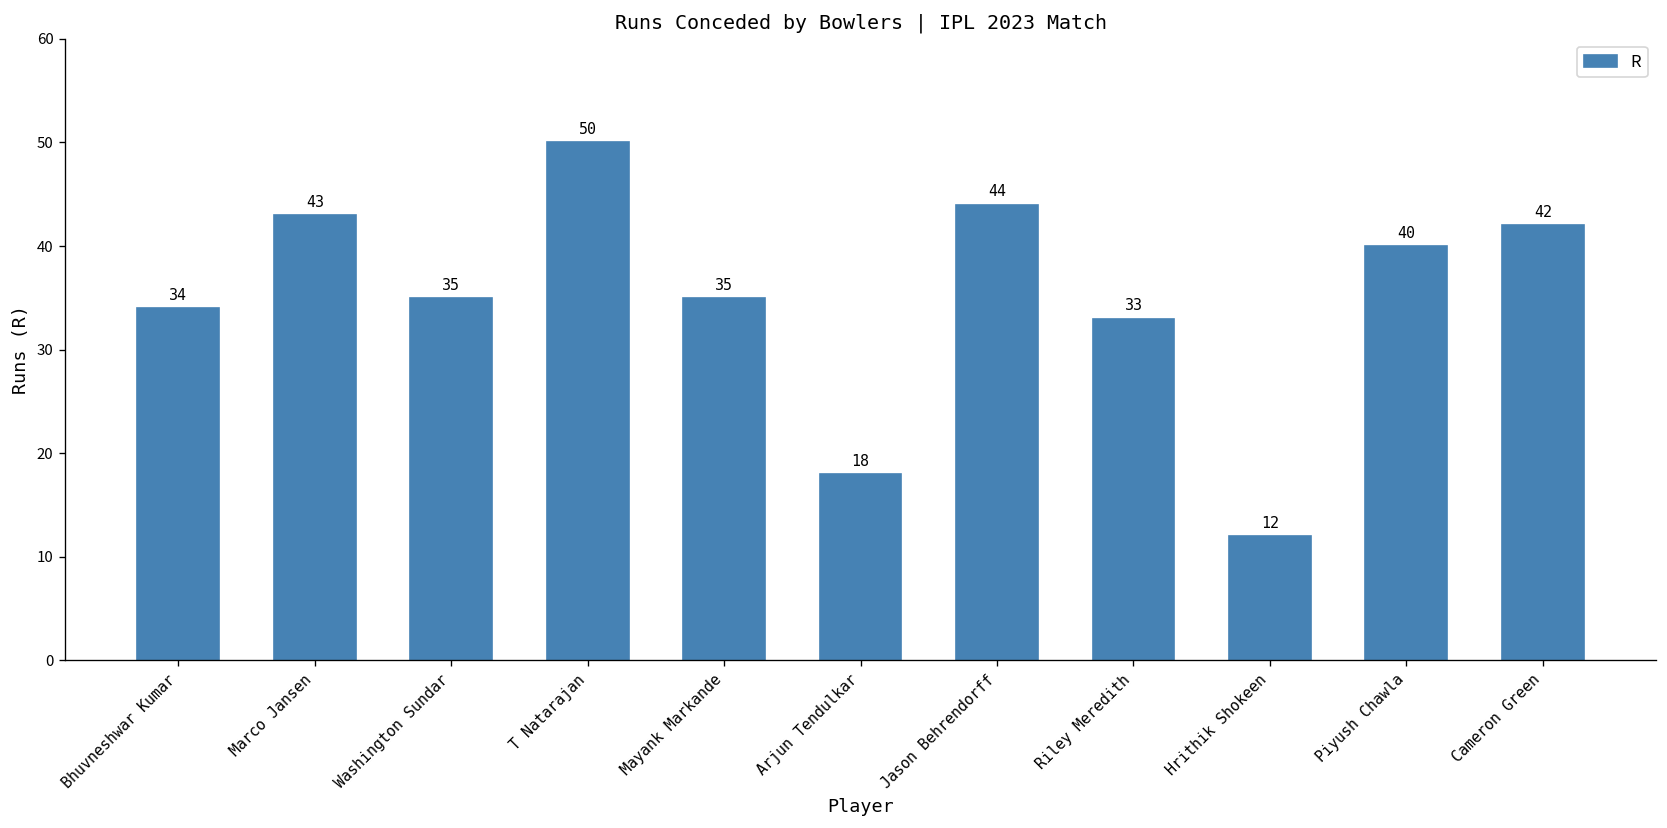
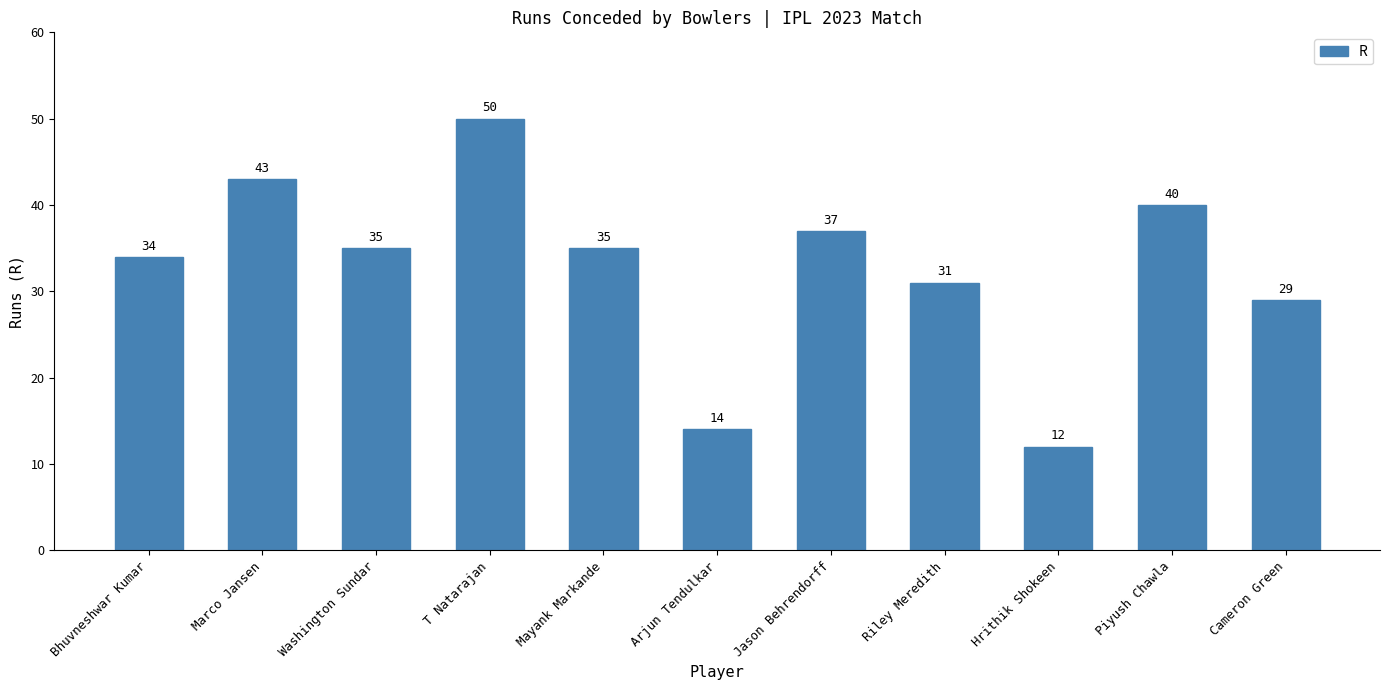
Arjun Tendulkar: 18 -> 14
Jason Behrendorff: 44 -> 37
Riley Meredith: 33 -> 31
Cameron Green: 42 -> 29
